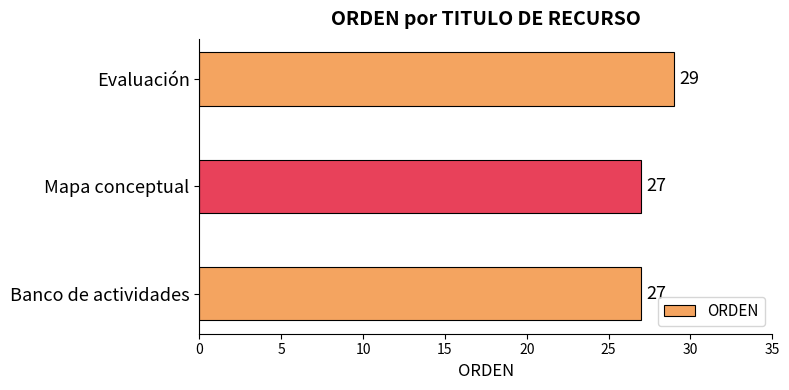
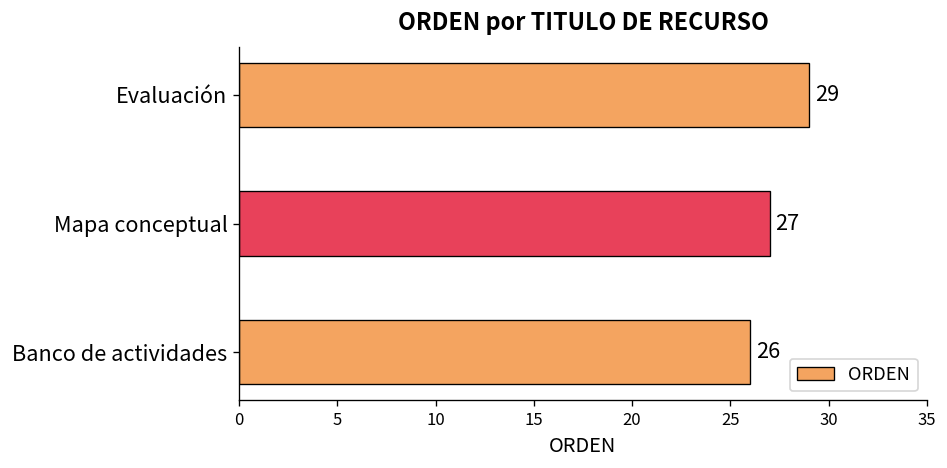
Banco de actividades: 27 -> 26
